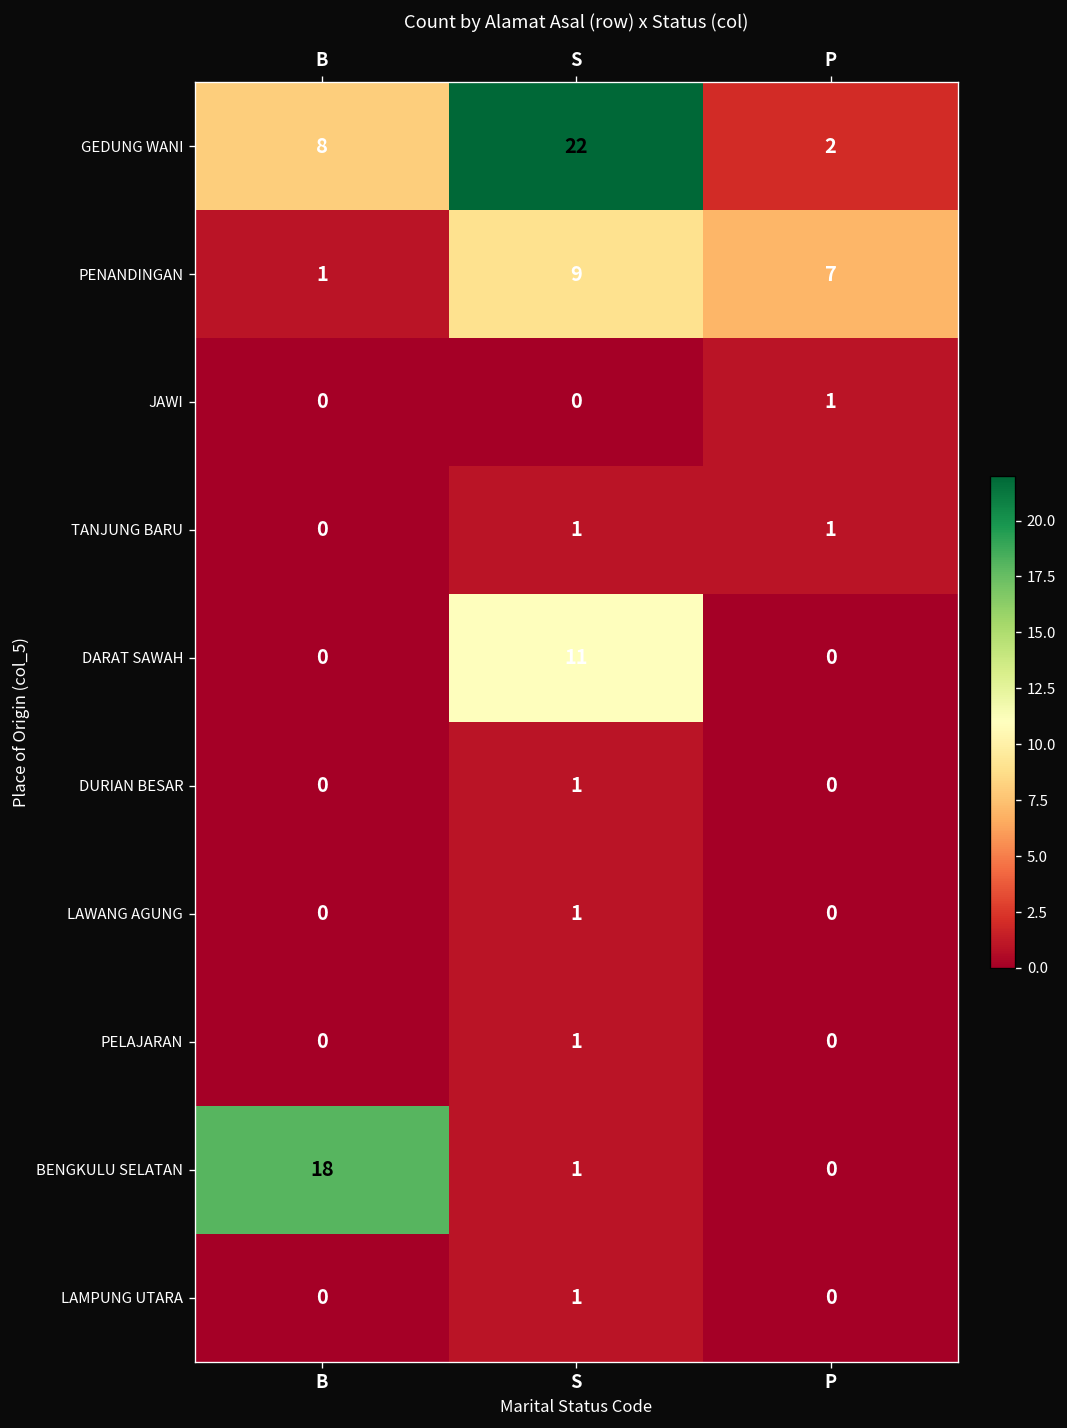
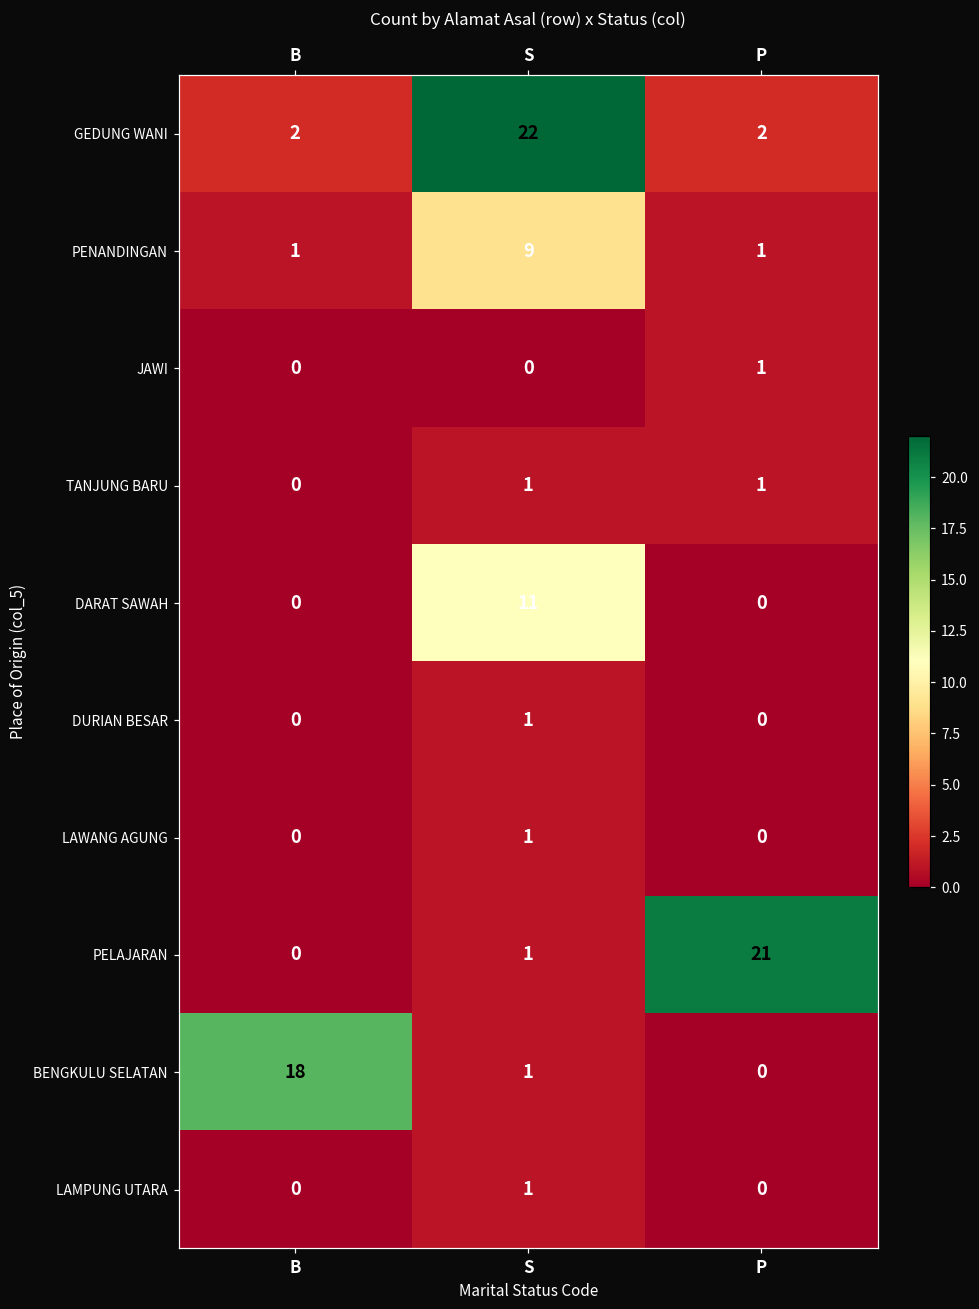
GEDUNG WANI, B: 8 -> 2
PENANDINGAN, P: 7 -> 1
PELAJARAN, P: 0 -> 21
